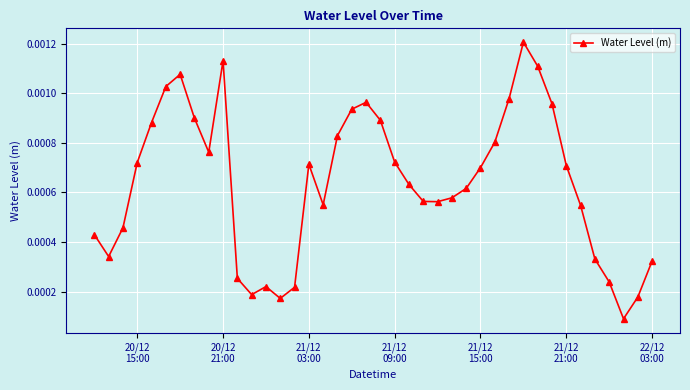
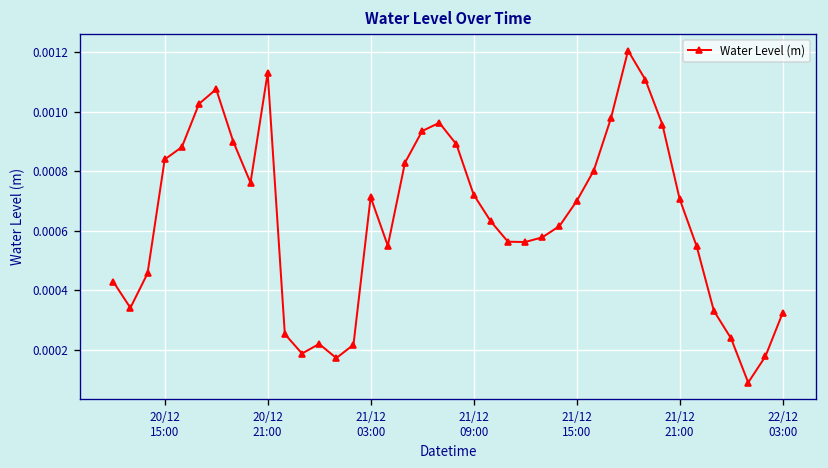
20/12 15:00: 0.00072 -> 0.00084
